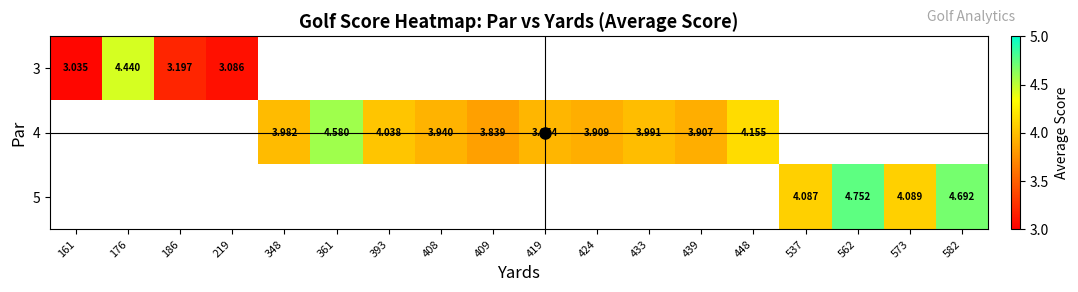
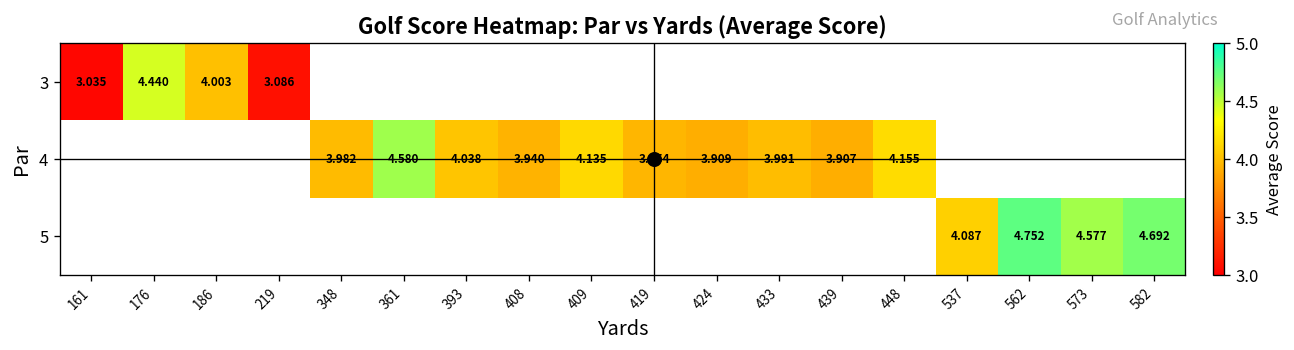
3, 186: 3.197 -> 4.003
4, 409: 3.839 -> 4.135
5, 573: 4.089 -> 4.577
